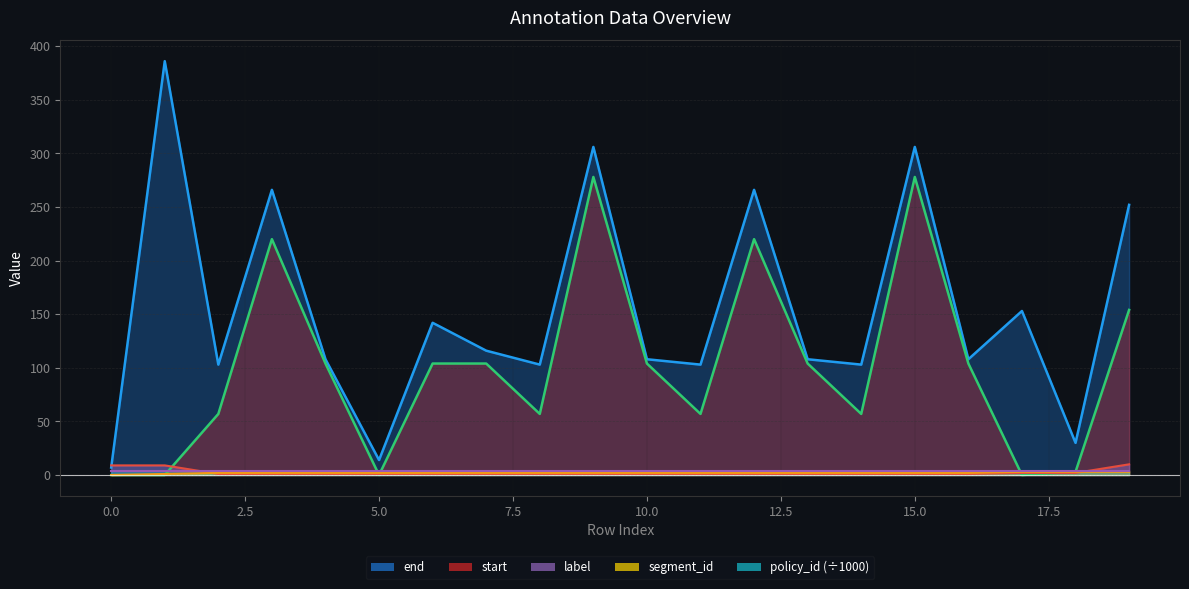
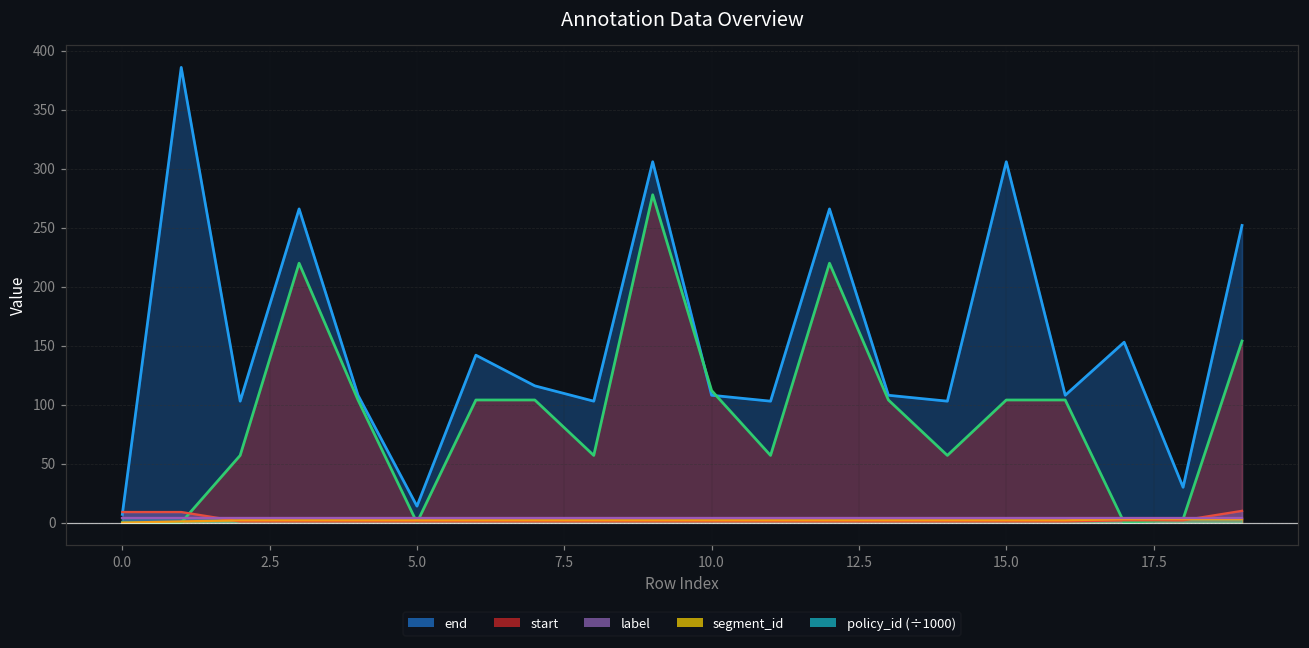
start, 10.0: 104 -> 112
start, 15.0: 278 -> 104
